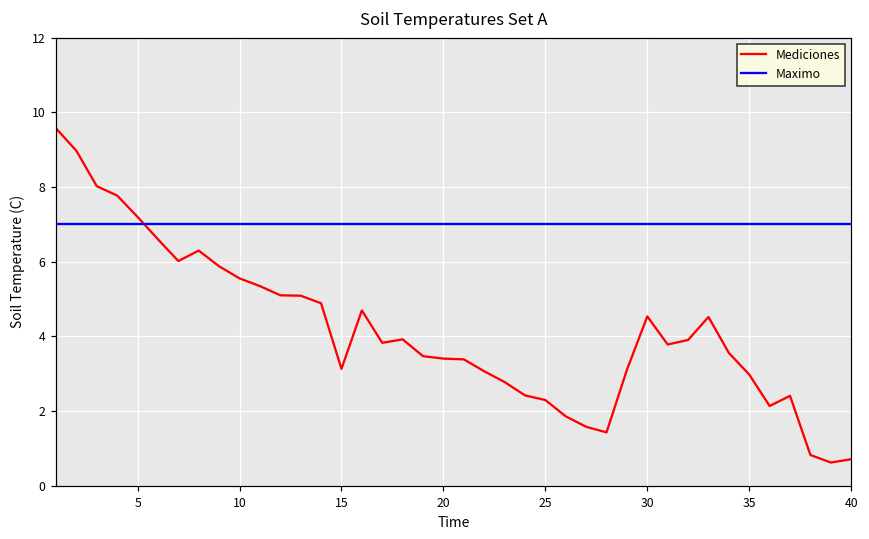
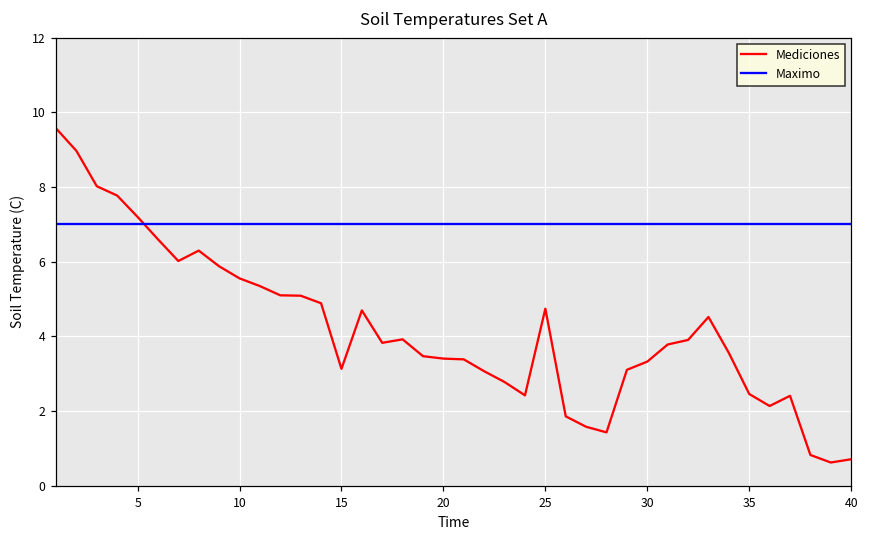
Mediciones, 25: 2.3 -> 4.7
Mediciones, 30: 4.5 -> 3.3
Mediciones, 35: 3.0 -> 2.5
